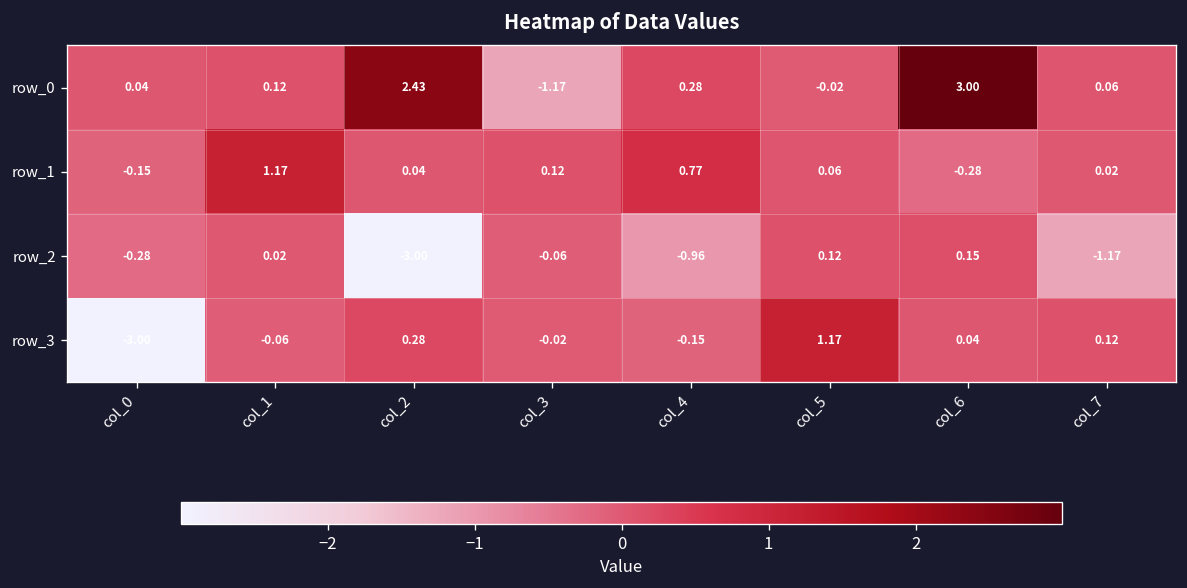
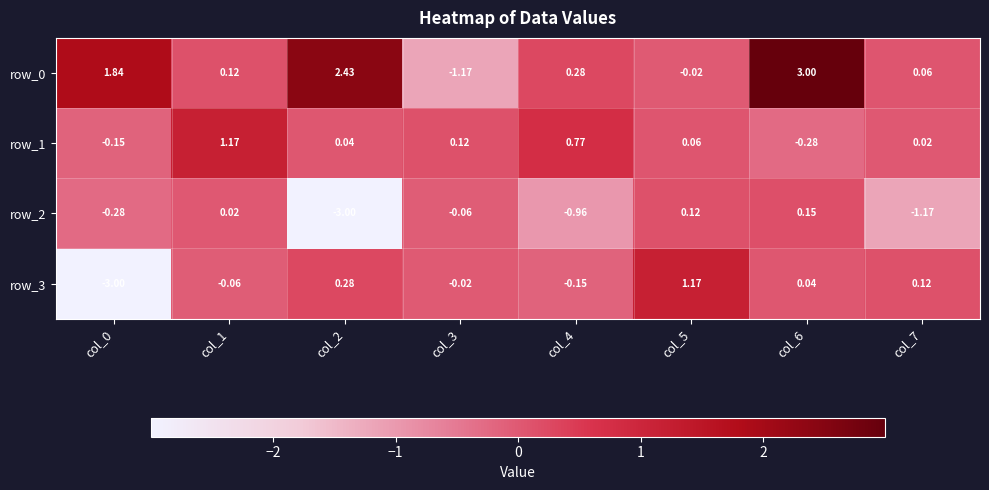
row_0, col_0: 0.04 -> 1.84
